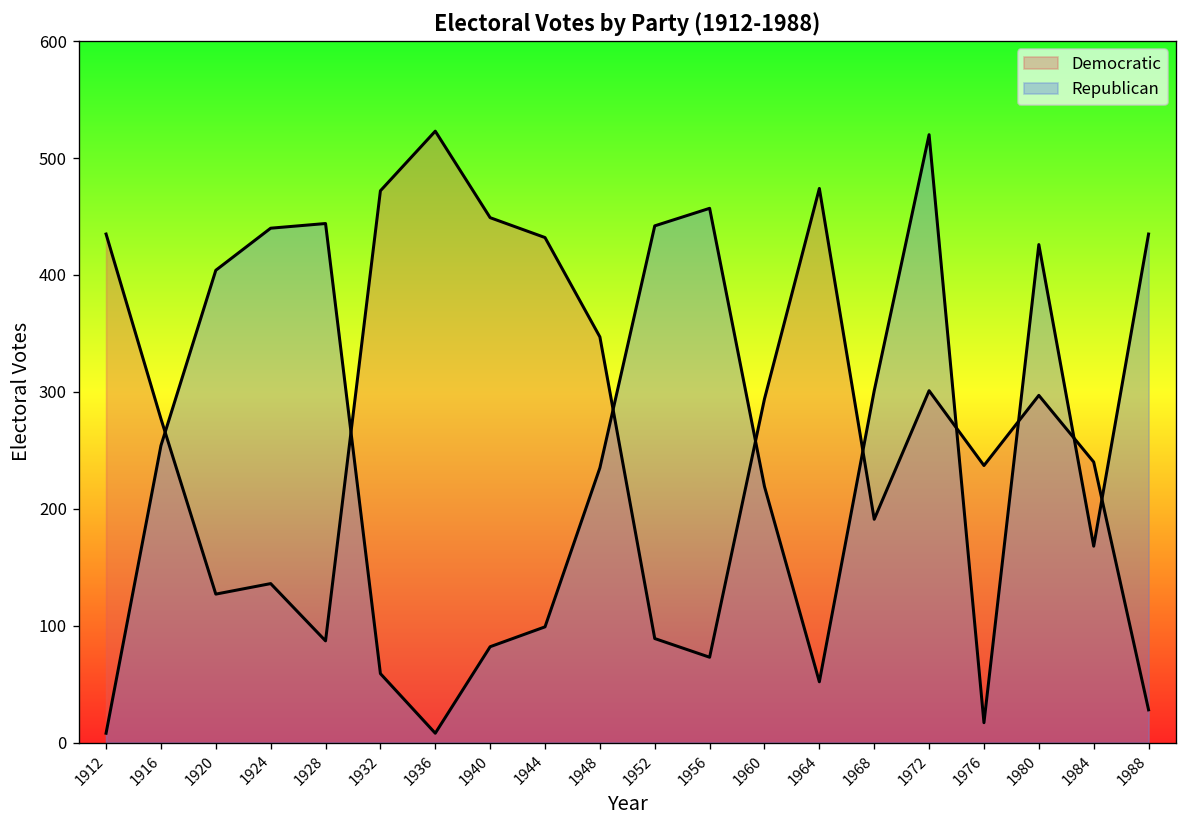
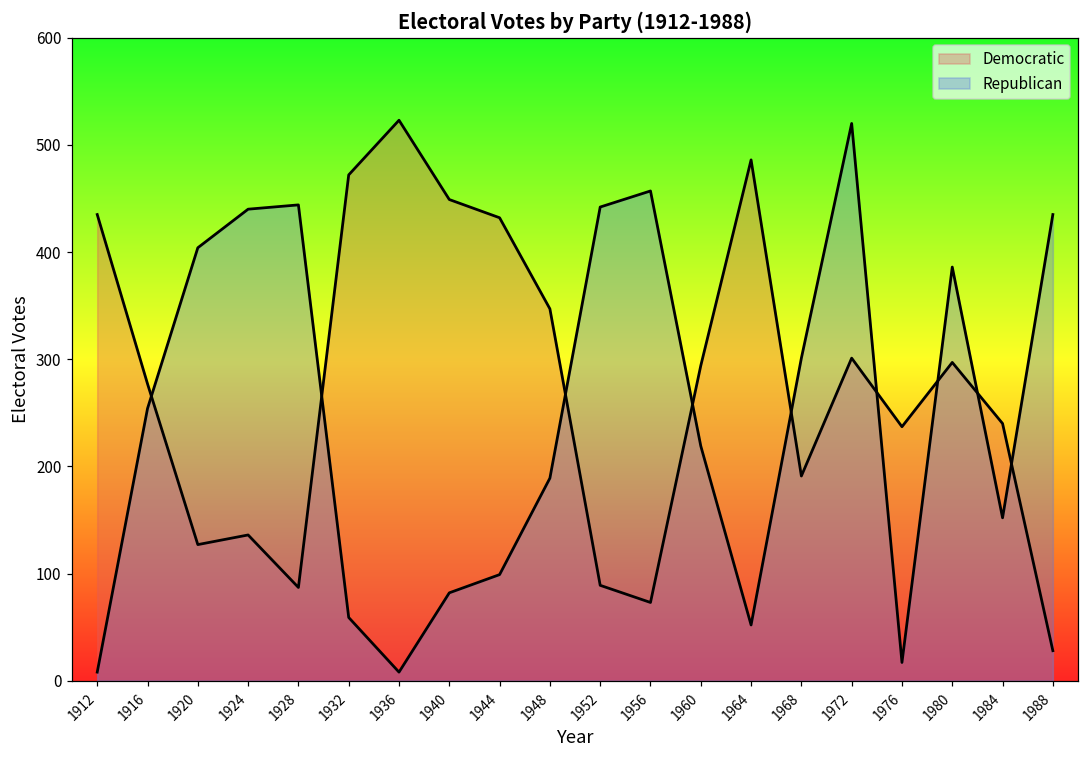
Republican, 1948: 240 -> 190
Democratic, 1964: 470 -> 490
Republican, 1980: 430 -> 390
Republican, 1984: 170 -> 150
